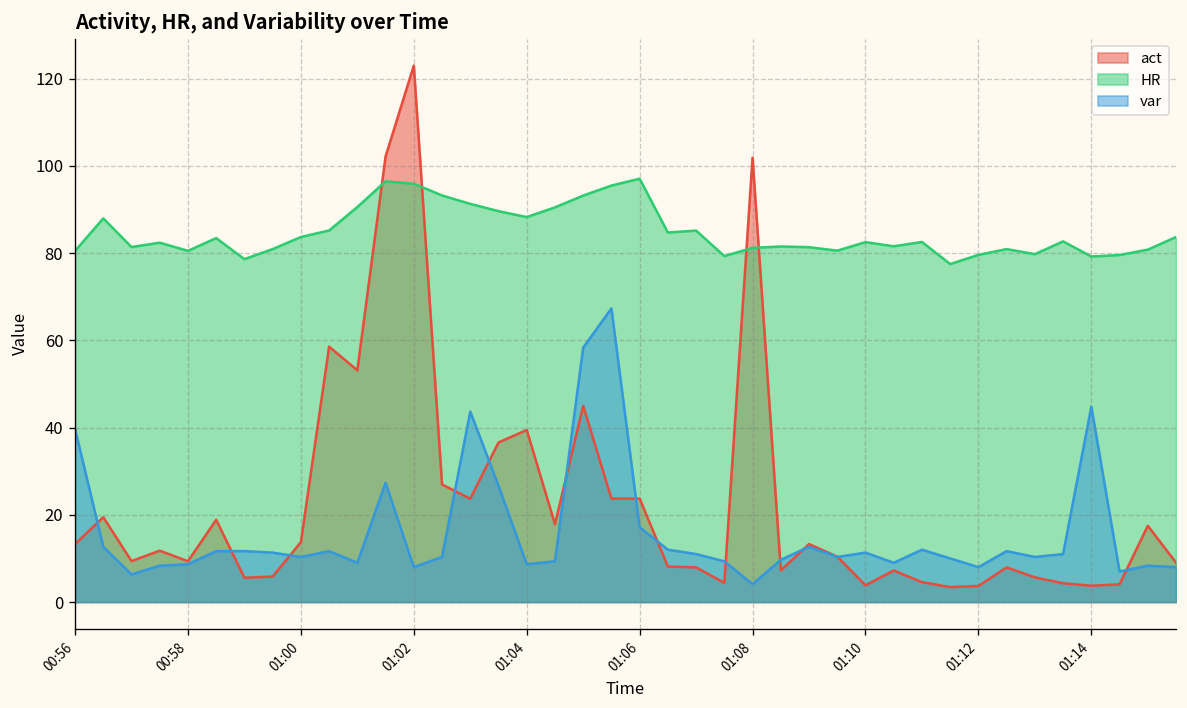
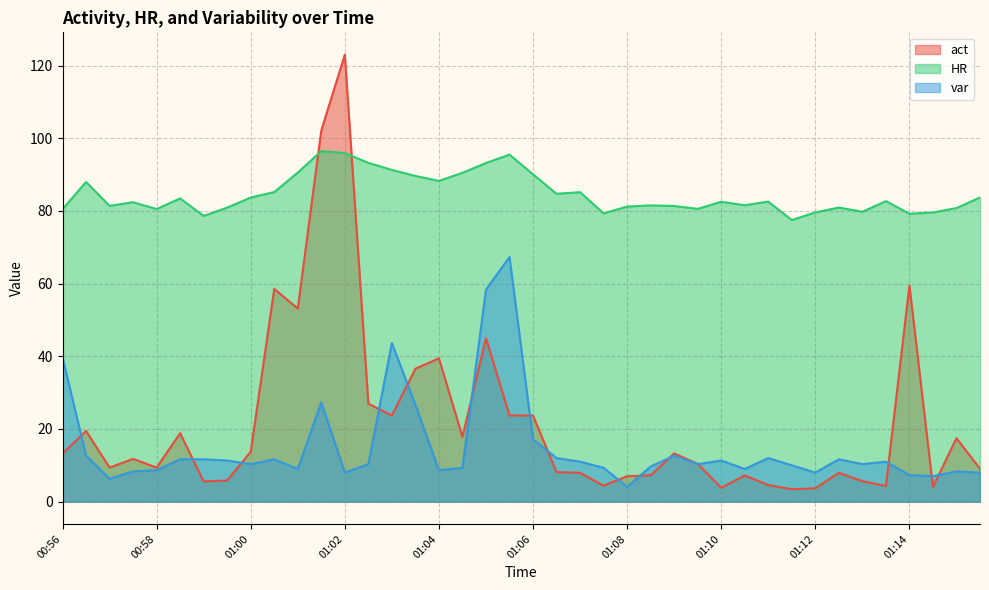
HR, 01:06: 97 -> 90
act, 01:08: 102 -> 7
act, 01:14: 4 -> 59
var, 01:14: 45 -> 7
